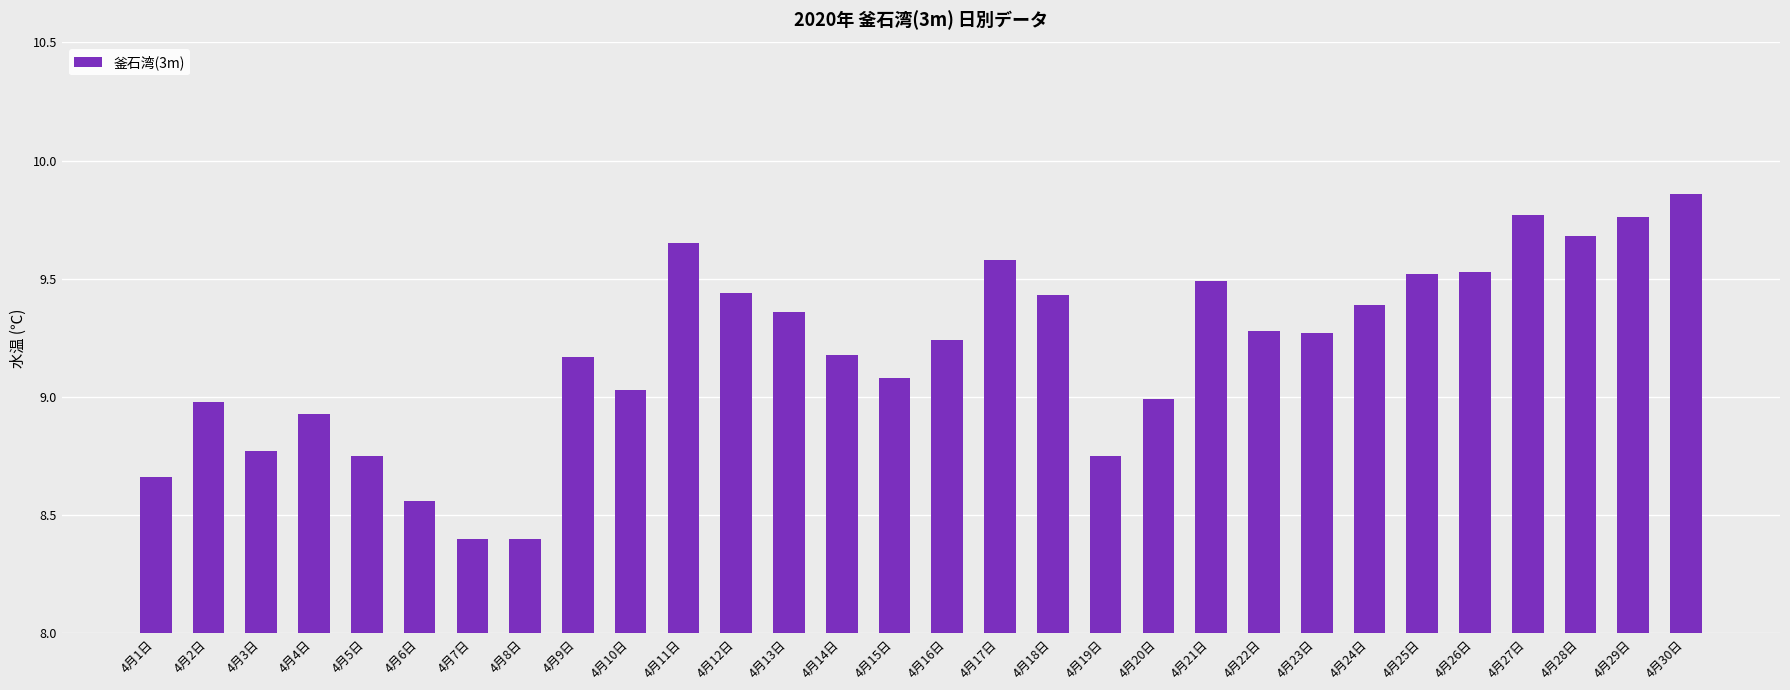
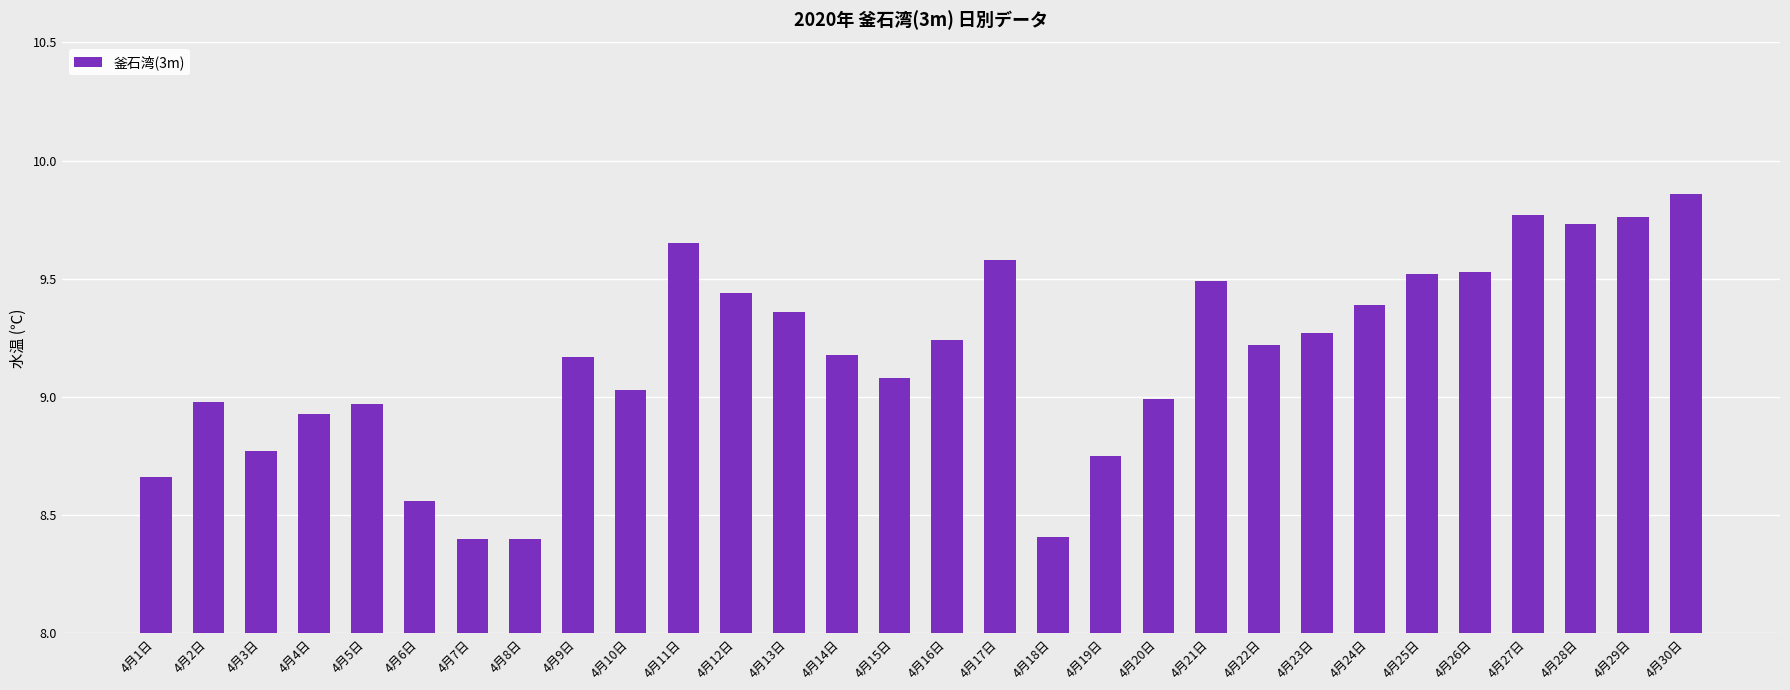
4月5日: 8.75 -> 8.97
4月18日: 9.43 -> 8.41
4月22日: 9.28 -> 9.22
4月28日: 9.68 -> 9.73
